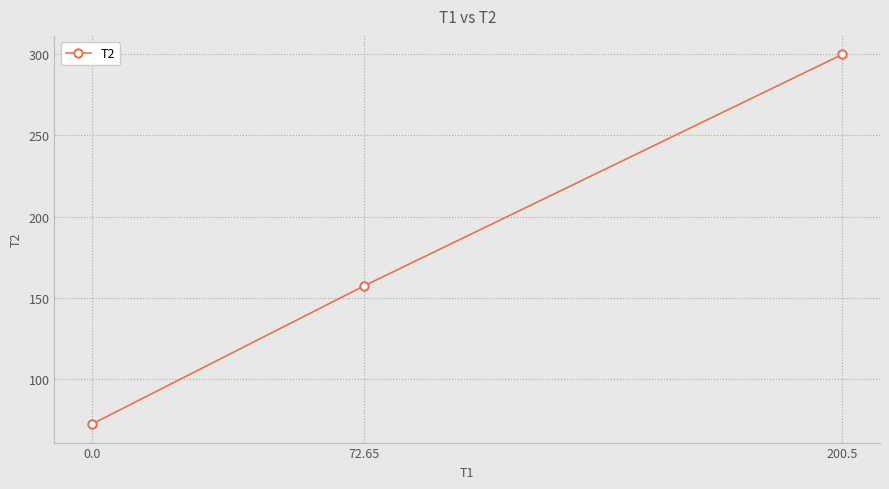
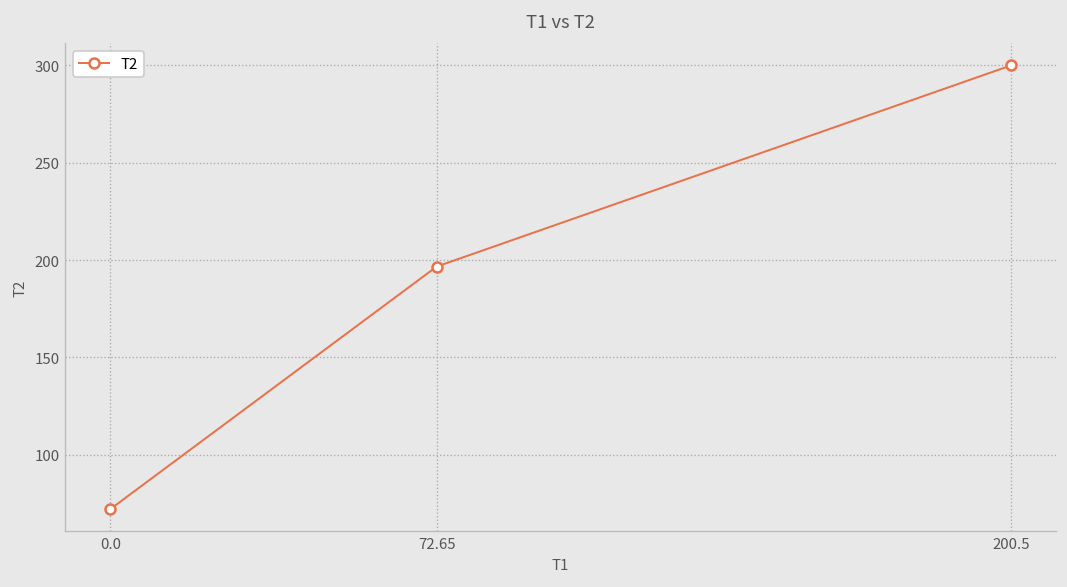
72.65: 157 -> 197
